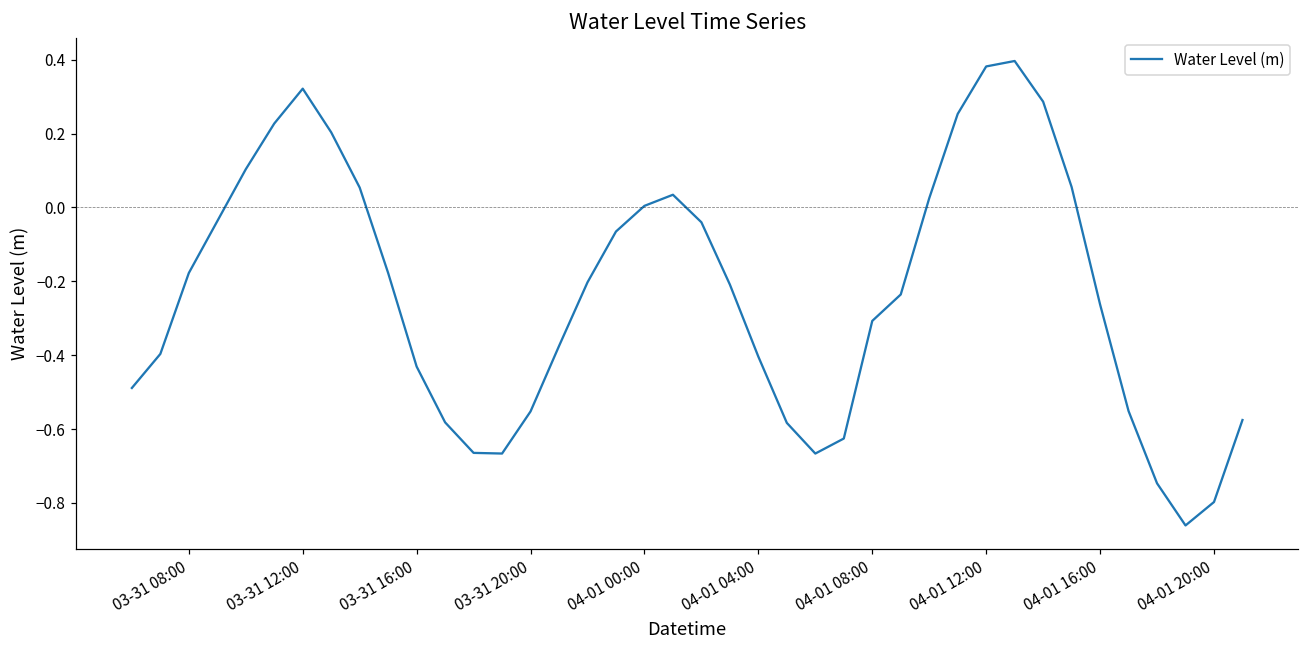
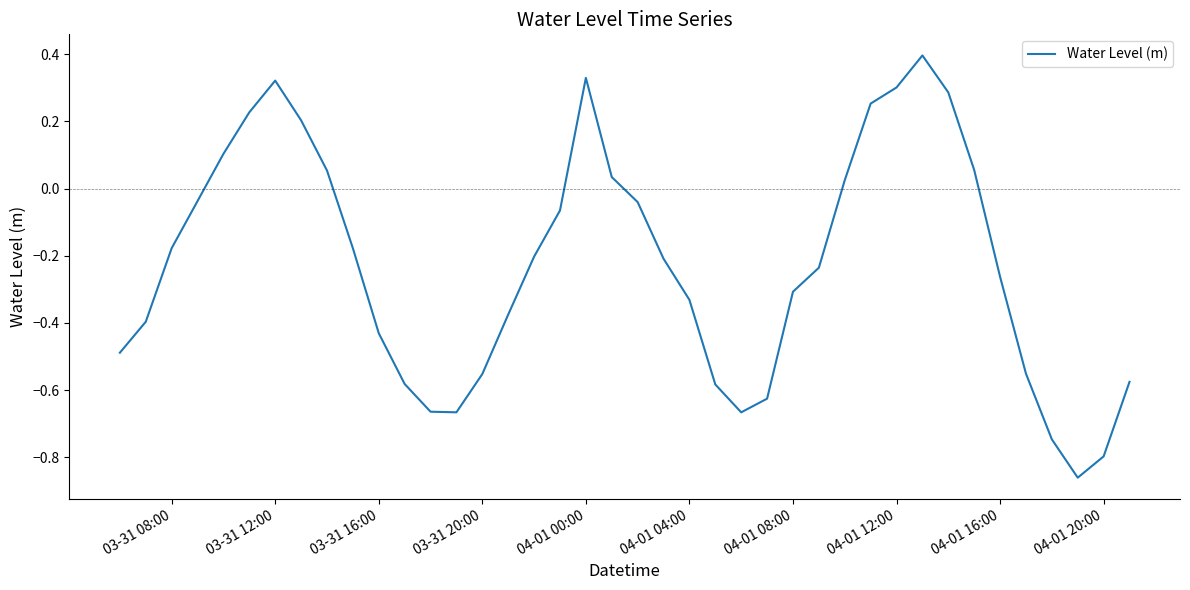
04-01 00:00: 0.00 -> 0.33
04-01 04:00: -0.40 -> -0.33
04-01 12:00: 0.38 -> 0.30
